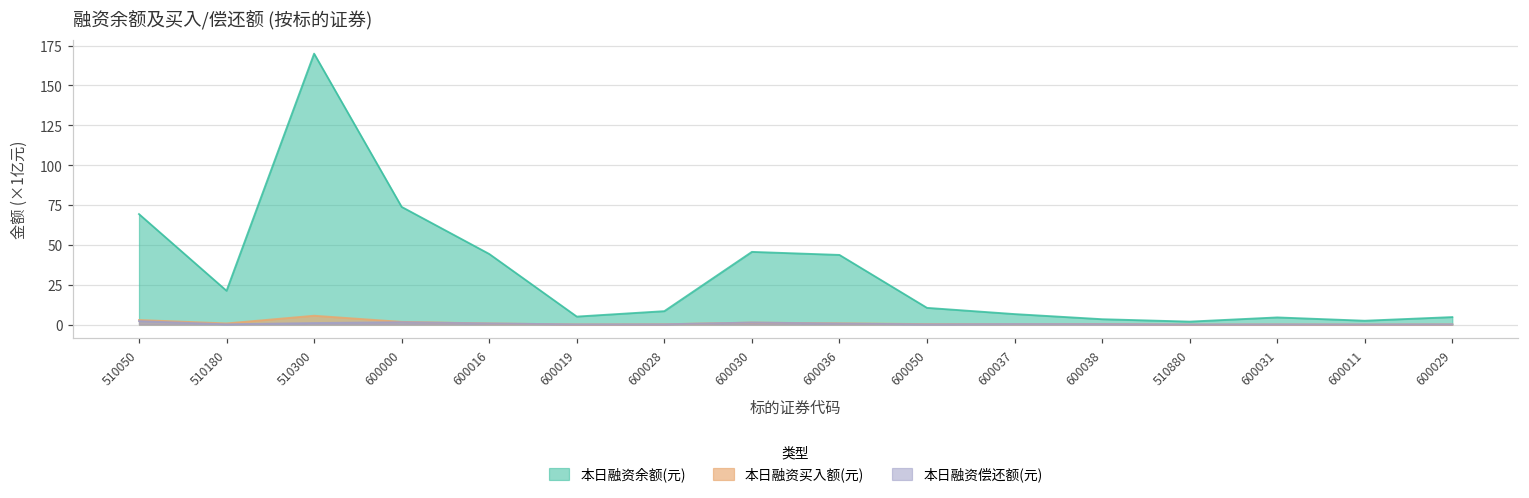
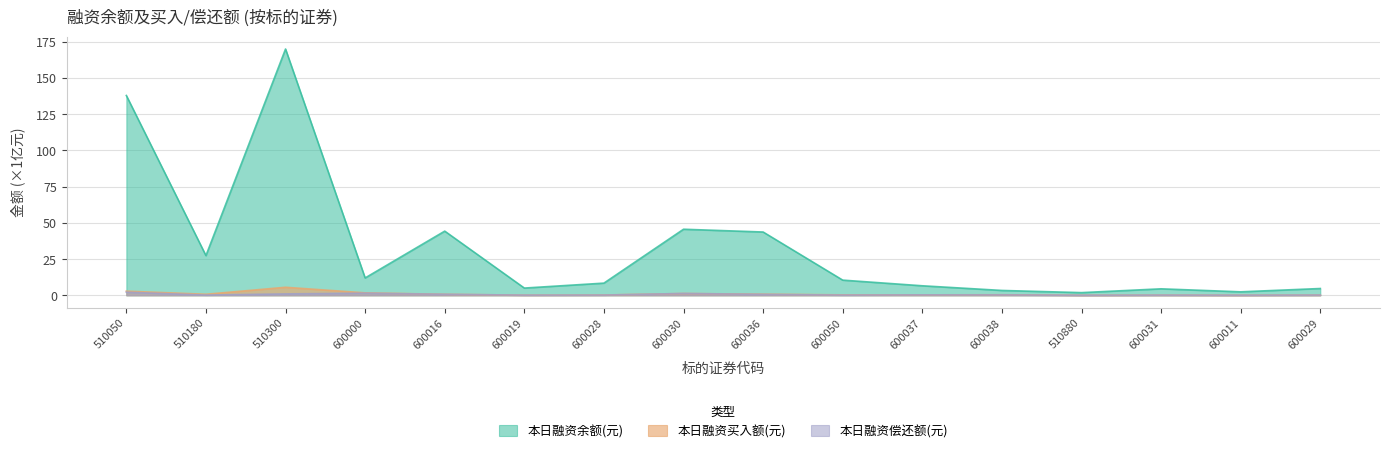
本日融资余额(元), 510050: 69 -> 138
本日融资余额(元), 510180: 21 -> 27
本日融资余额(元), 600000: 74 -> 12
